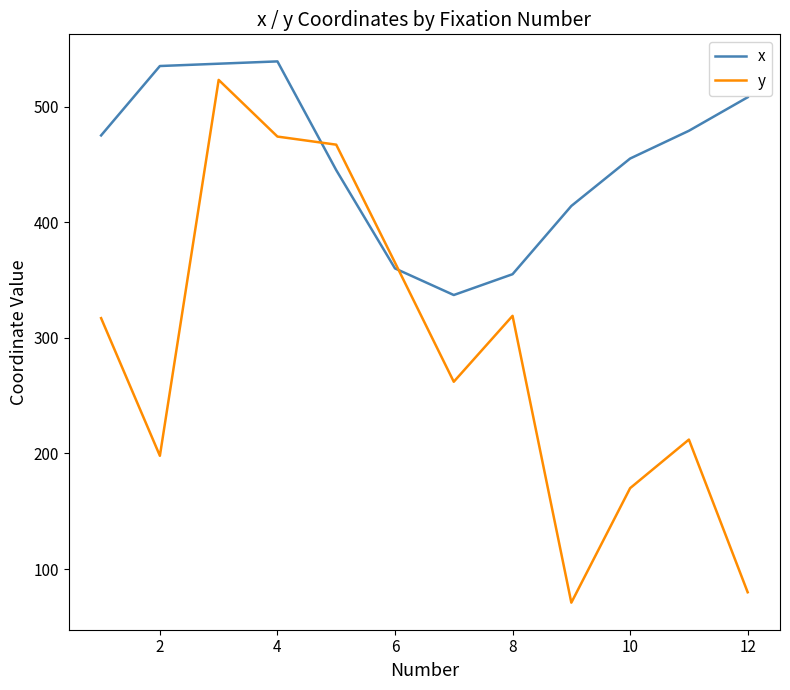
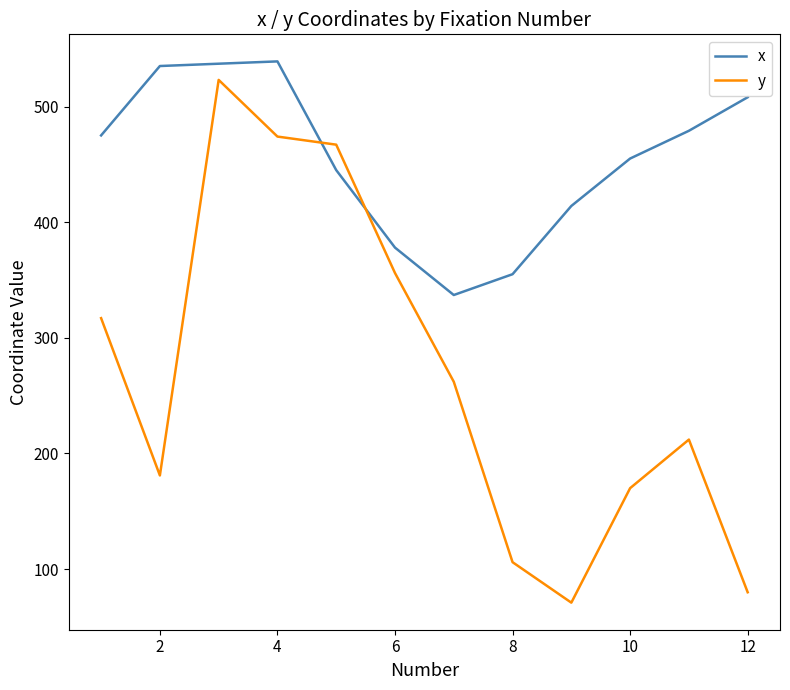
y, 2: 198 -> 181
x, 6: 360 -> 378
y, 6: 365 -> 356
y, 8: 319 -> 106
